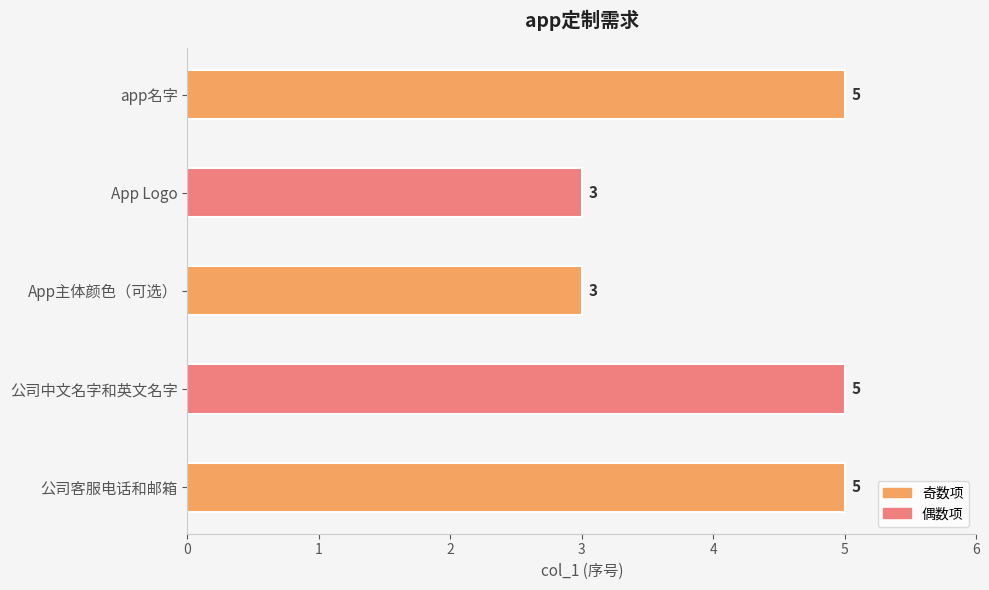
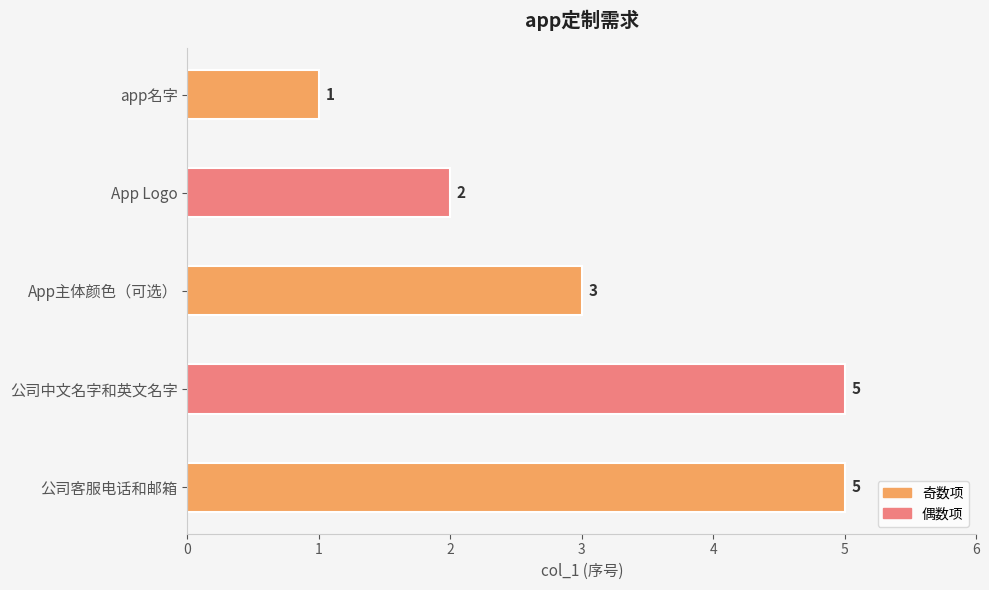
app名字: 5 -> 1
App Logo: 3 -> 2
